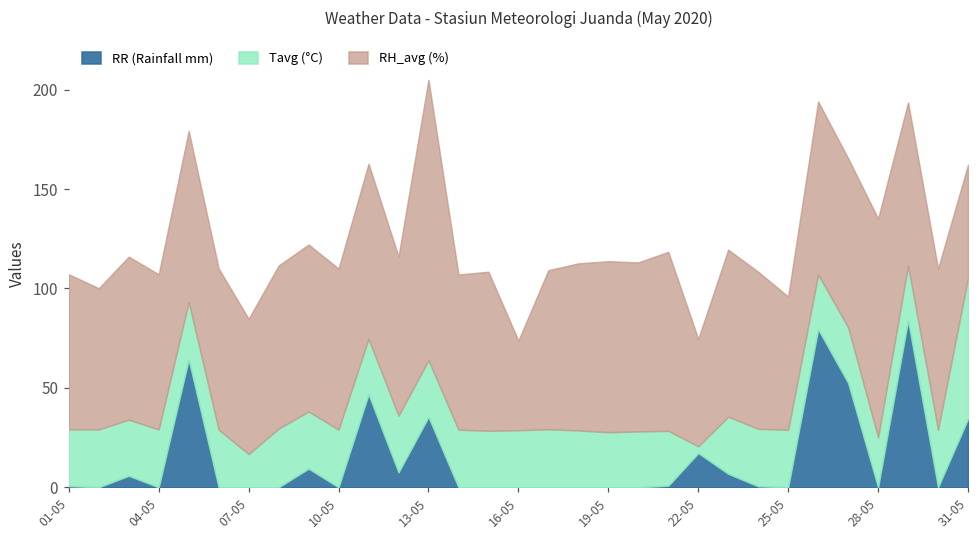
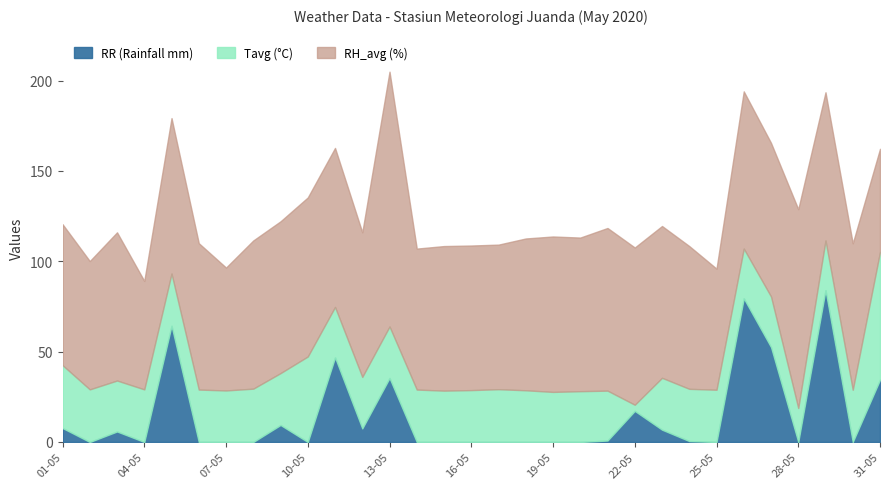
RR (Rainfall mm), 01-05: 1 -> 8
Tavg (°C), 01-05: 29 -> 35
RH_avg (%), 04-05: 78 -> 60
Tavg (°C), 07-05: 17 -> 29
Tavg (°C), 10-05: 29 -> 47
RH_avg (%), 10-05: 81 -> 88
RH_avg (%), 16-05: 45 -> 80
RH_avg (%), 22-05: 54 -> 87
Tavg (°C), 28-05: 25 -> 19
